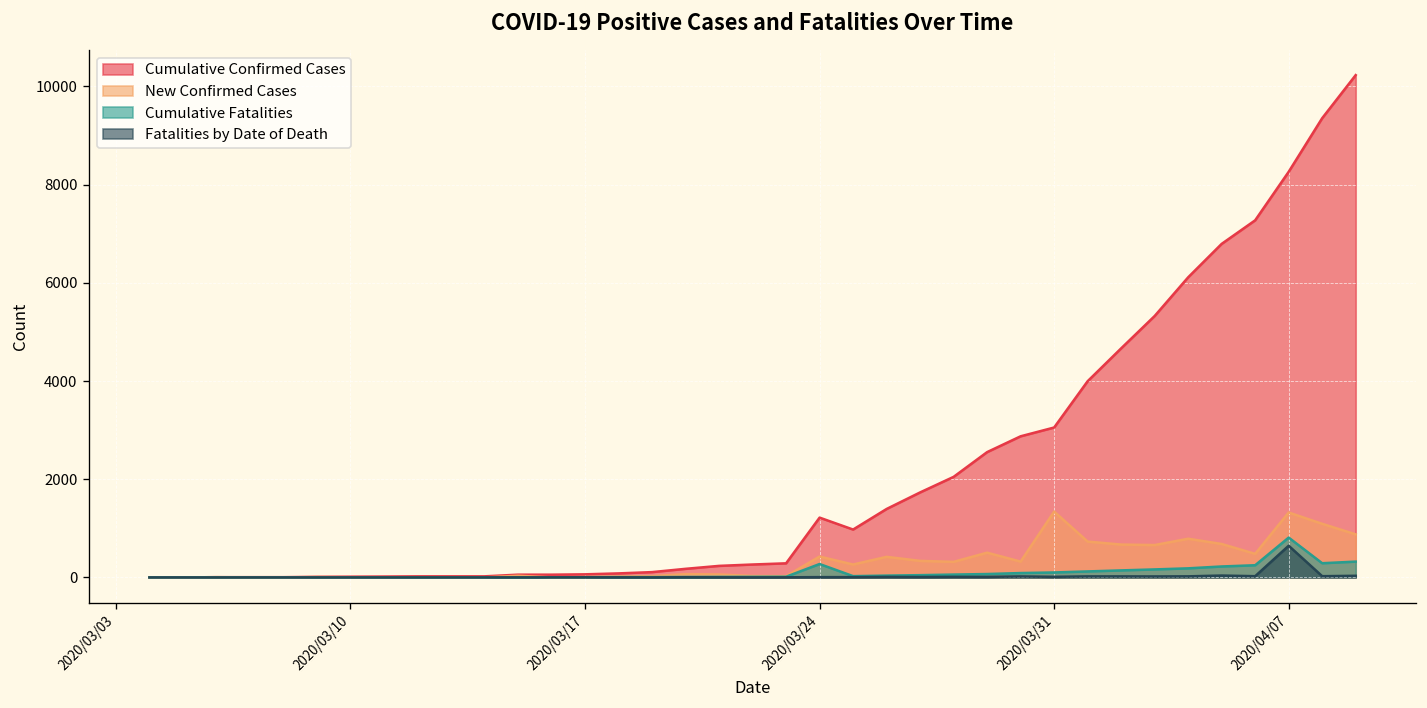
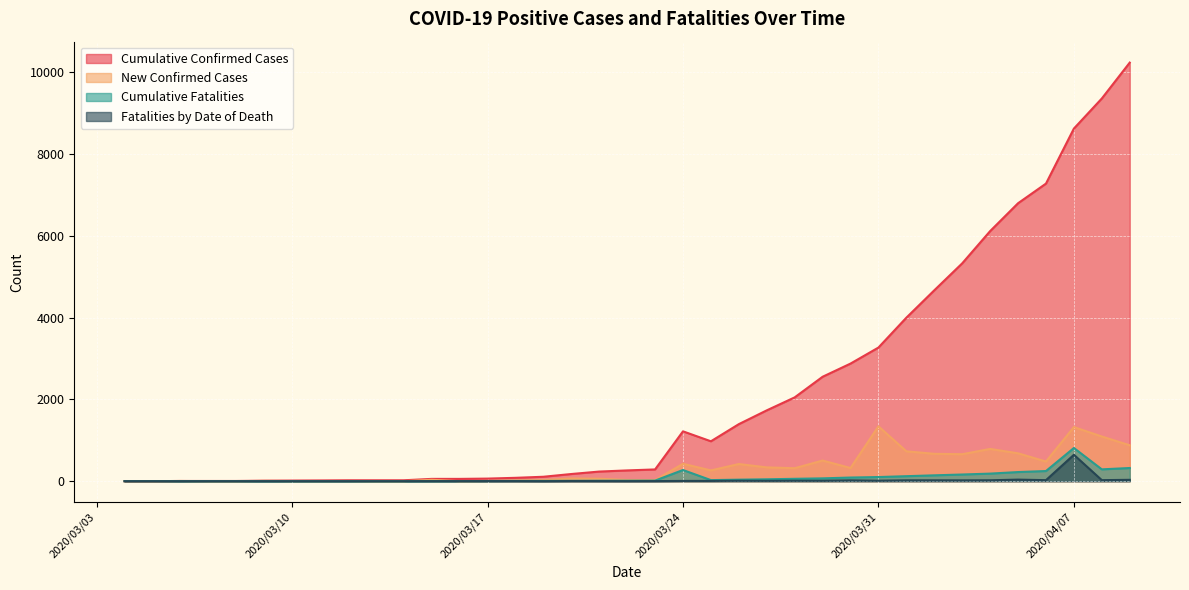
Cumulative Confirmed Cases, 2020/03/31: 3100 -> 3300
Cumulative Confirmed Cases, 2020/04/07: 8300 -> 8600
